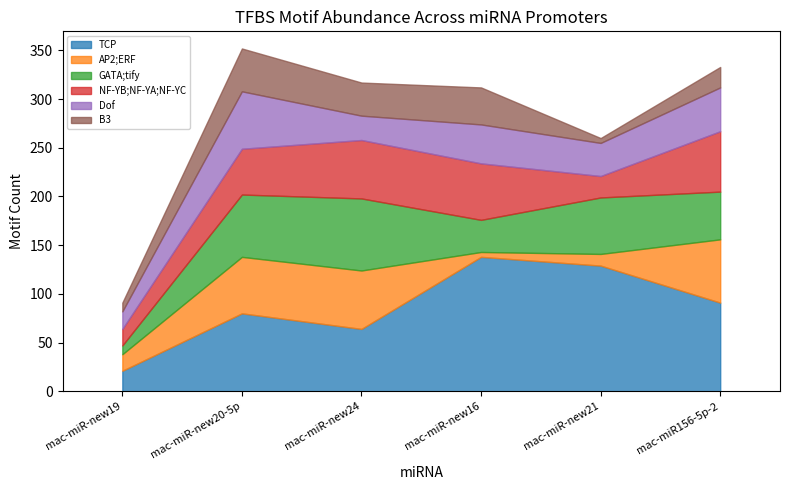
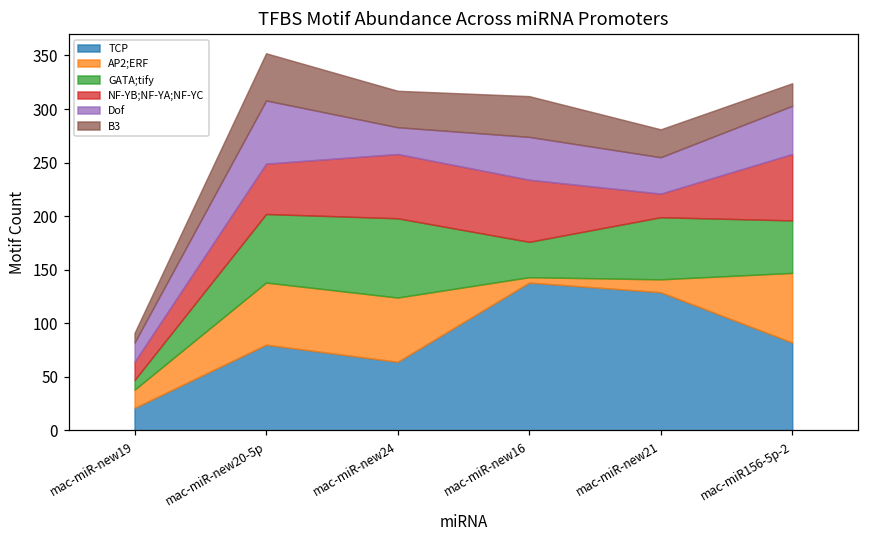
B3, mac-miR-new21: 10 -> 30
TCP, mac-miR156-5p-2: 90 -> 80
